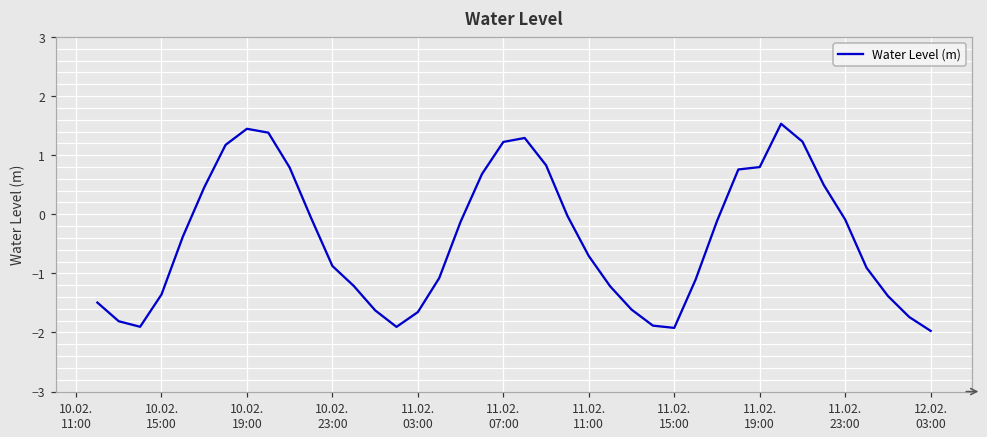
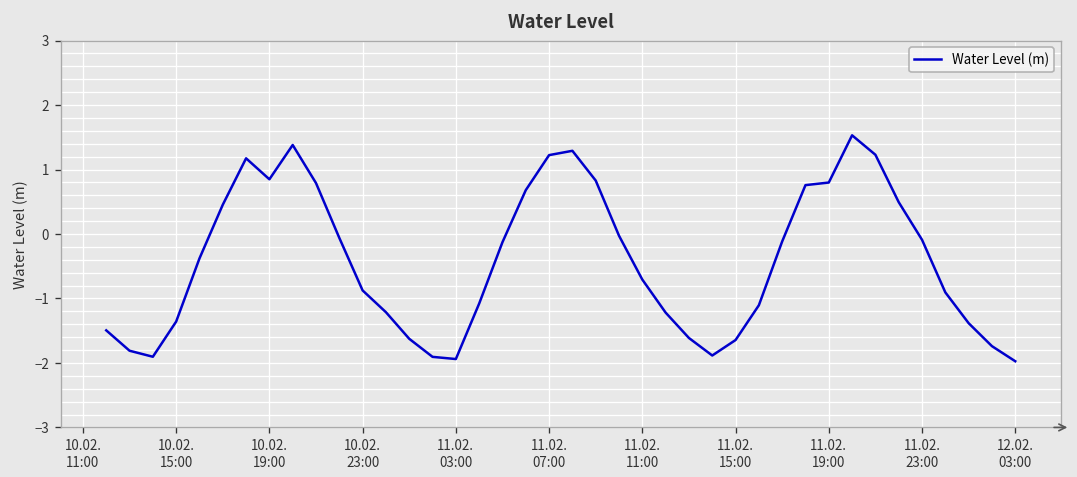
10.02. 19:00: 1.4 -> 0.8
11.02. 03:00: -1.7 -> -1.9
11.02. 15:00: -1.9 -> -1.6
